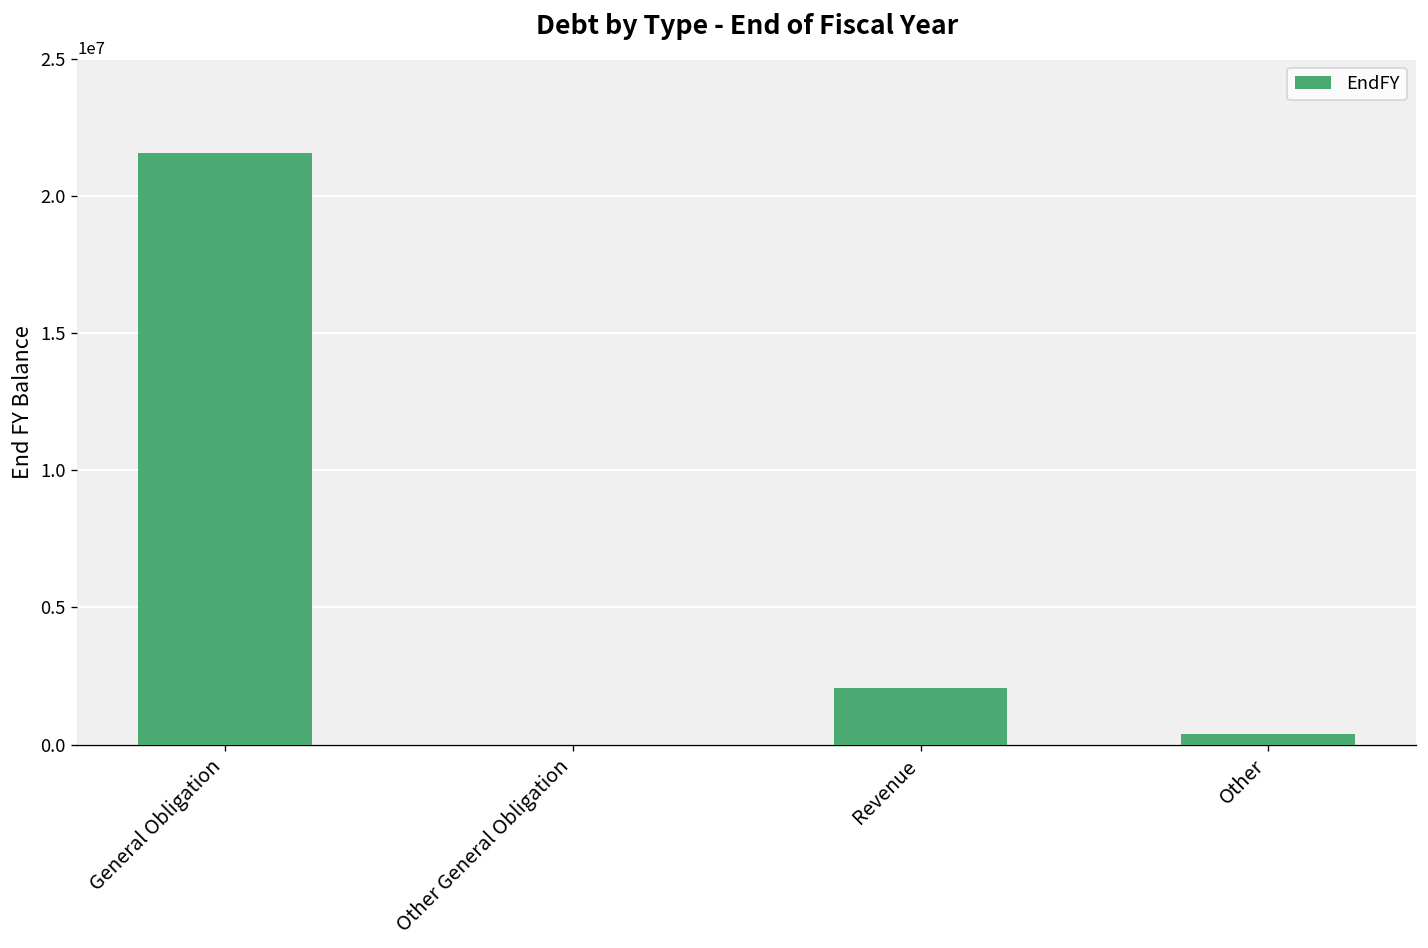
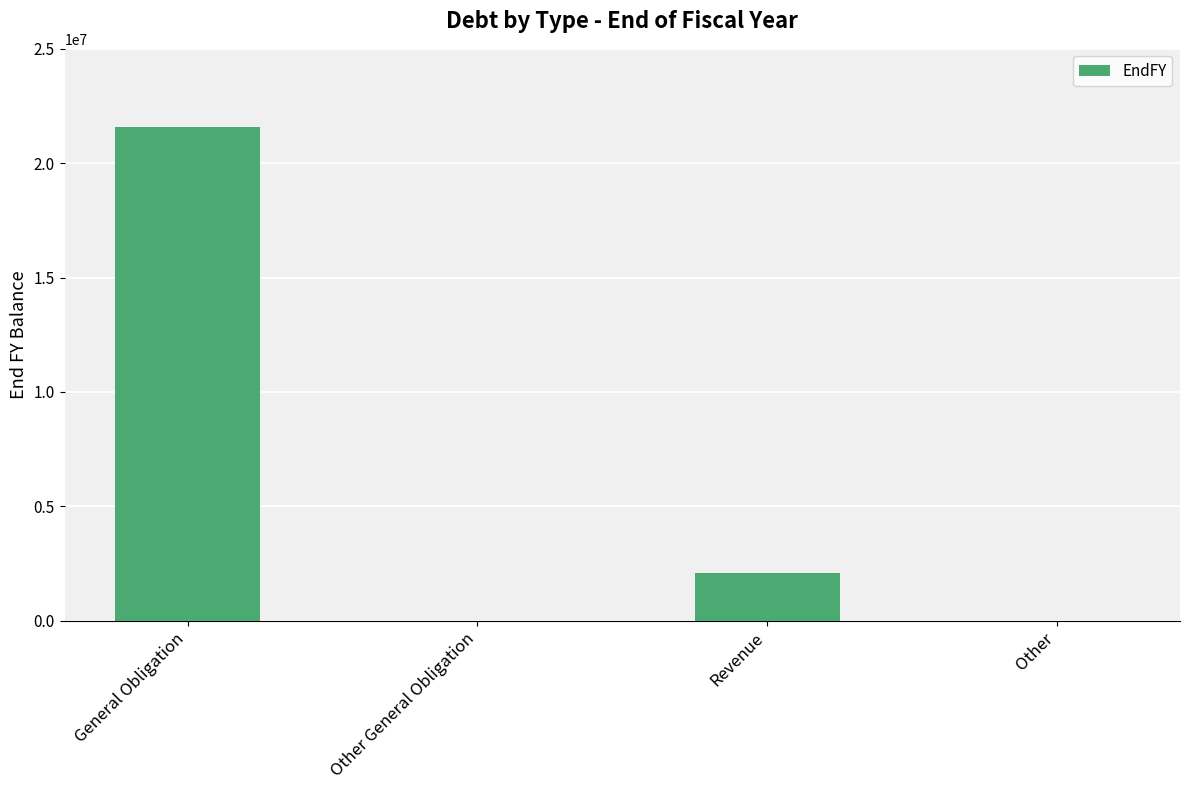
Other: 400000 -> 0
